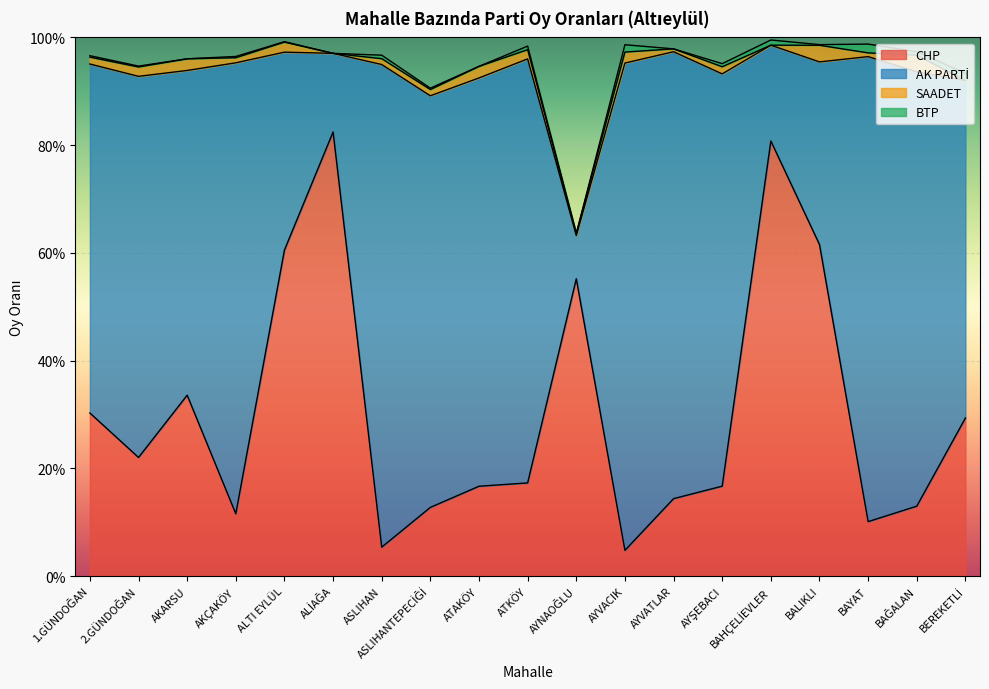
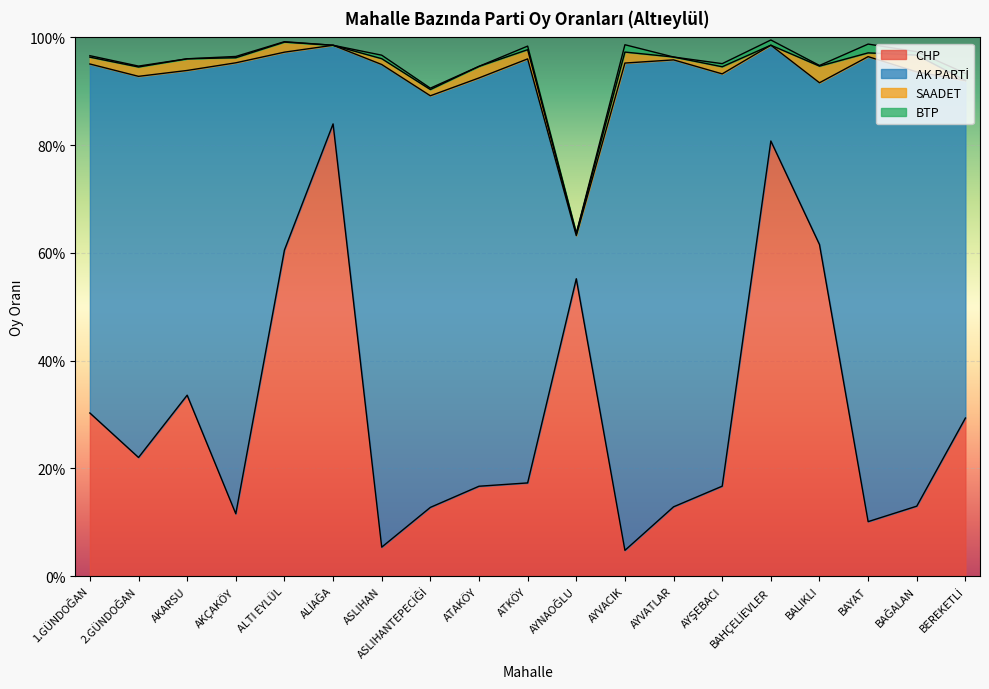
CHP, ALİAĞA: 82% -> 84%
CHP, AYVATLAR: 14% -> 13%
AK PARTİ, BALIKLI: 34% -> 30%
